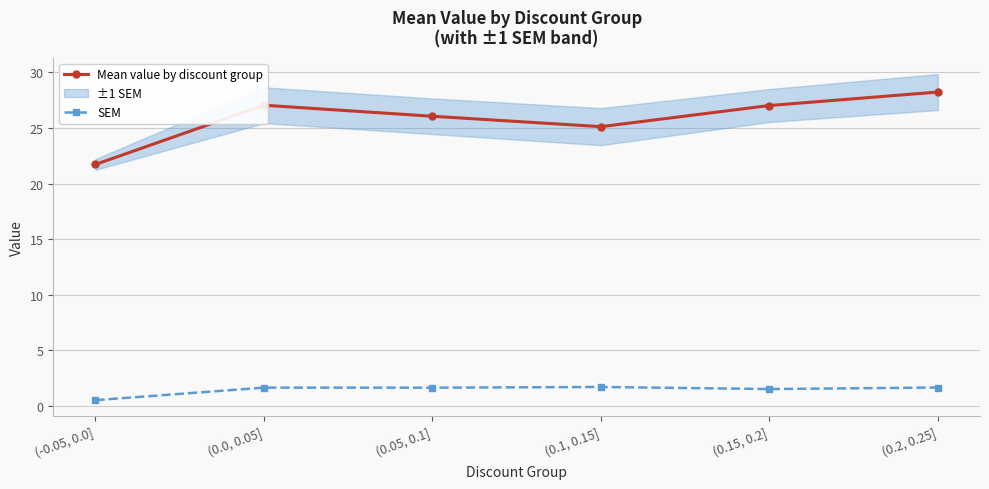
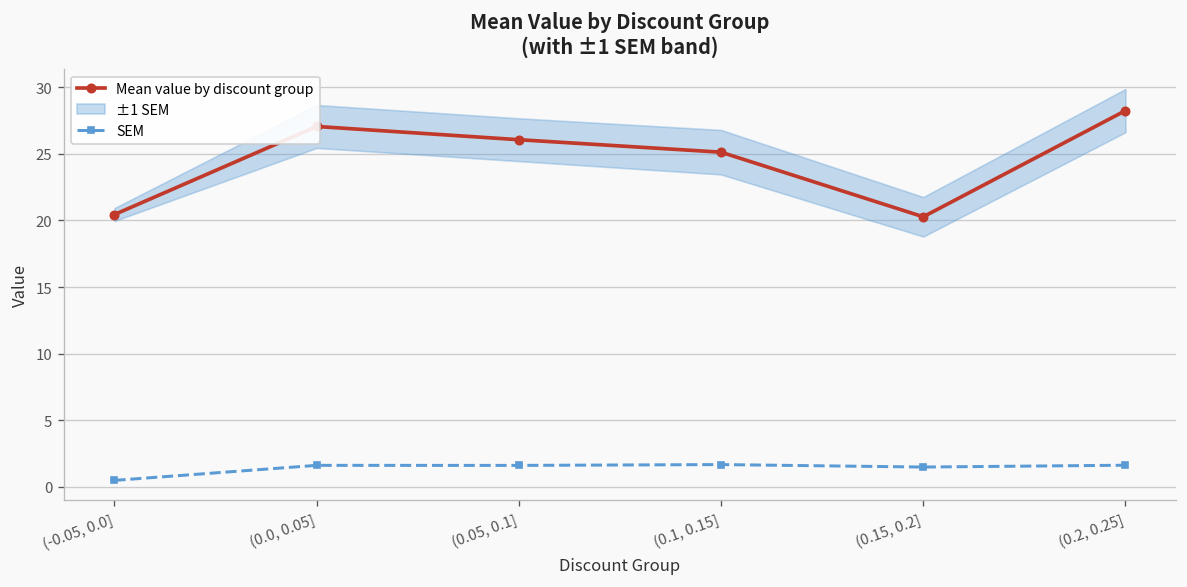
Mean value by discount group, (-0.05, 0.0]: 21.7 -> 20.4
Mean value by discount group, (0.15, 0.2]: 27.0 -> 20.3
